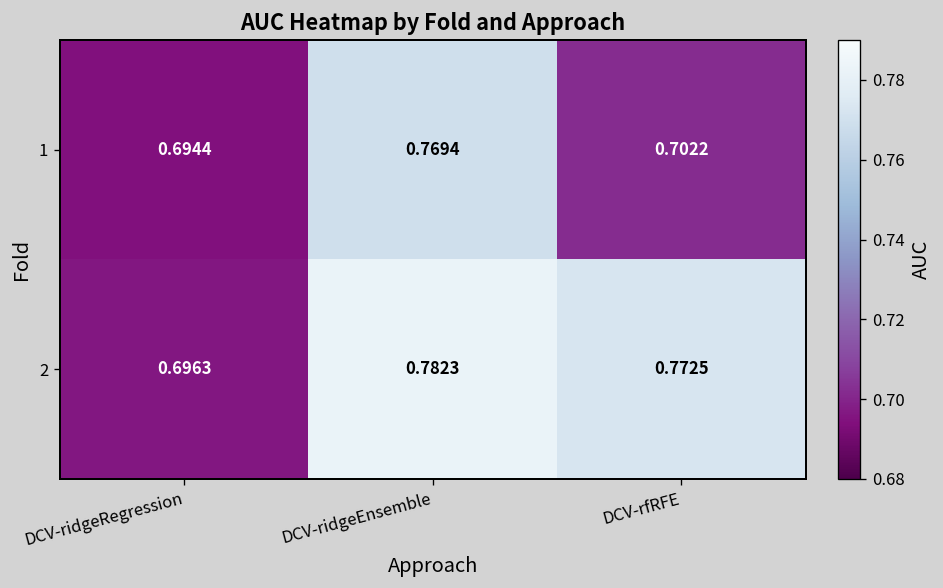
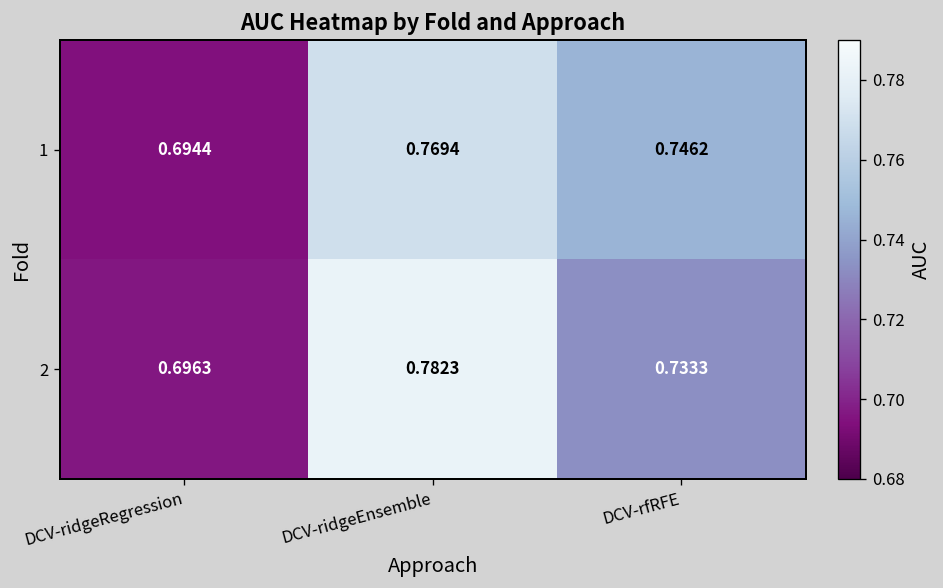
1, DCV-rfRFE: 0.7022 -> 0.7462
2, DCV-rfRFE: 0.7725 -> 0.7333
